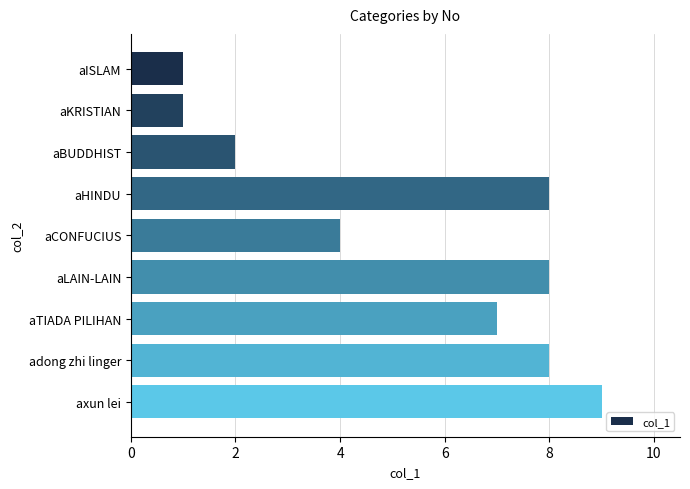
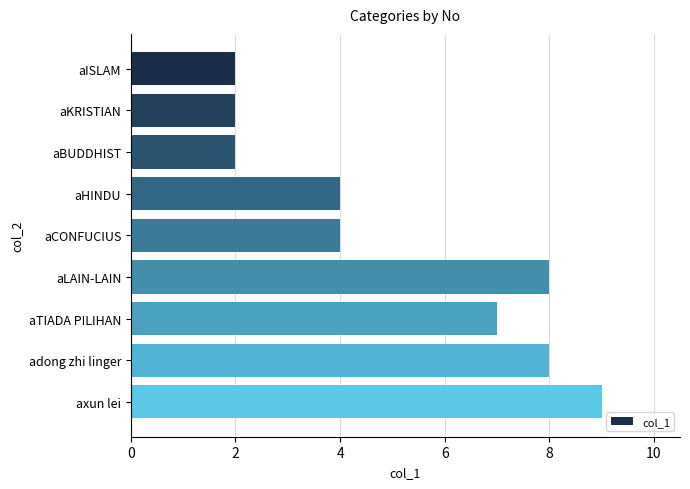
aISLAM: 1 -> 2
aKRISTIAN: 1 -> 2
aHINDU: 8 -> 4
